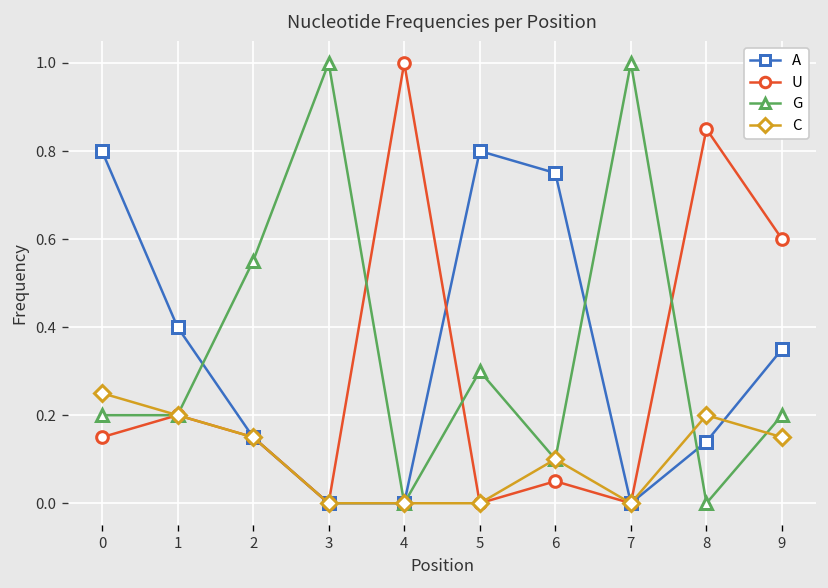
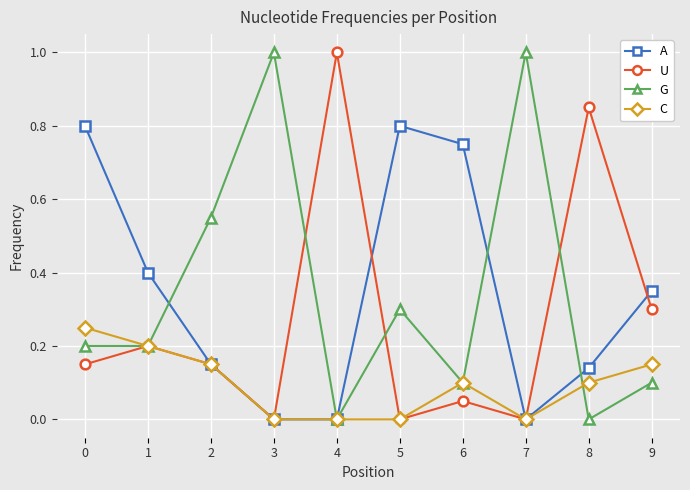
C, 8: 0.2 -> 0.1
U, 9: 0.6 -> 0.3
G, 9: 0.2 -> 0.1
